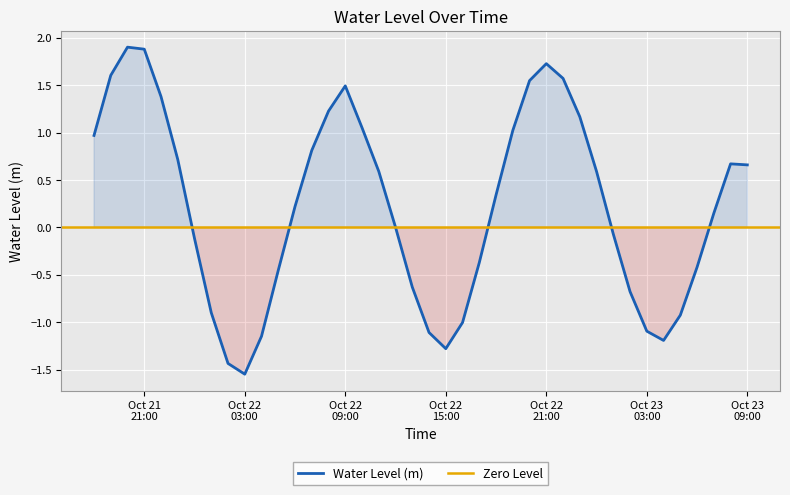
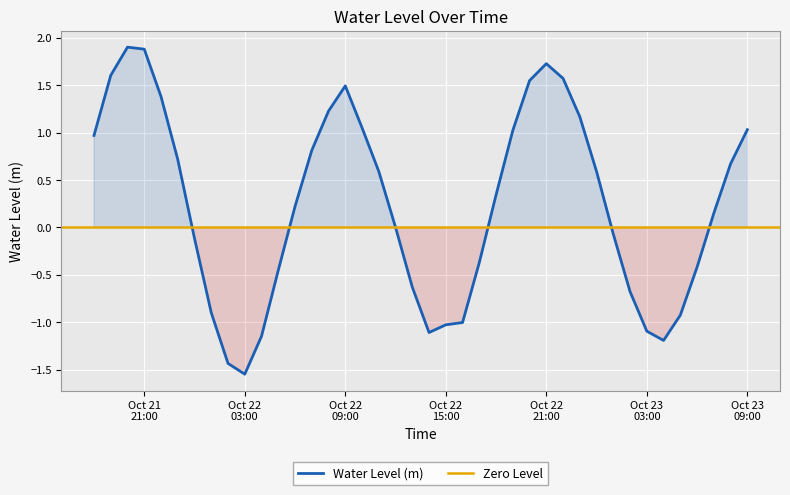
Oct 22 15:00: -1.3 -> -1.0
Oct 23 09:00: 0.7 -> 1.0
